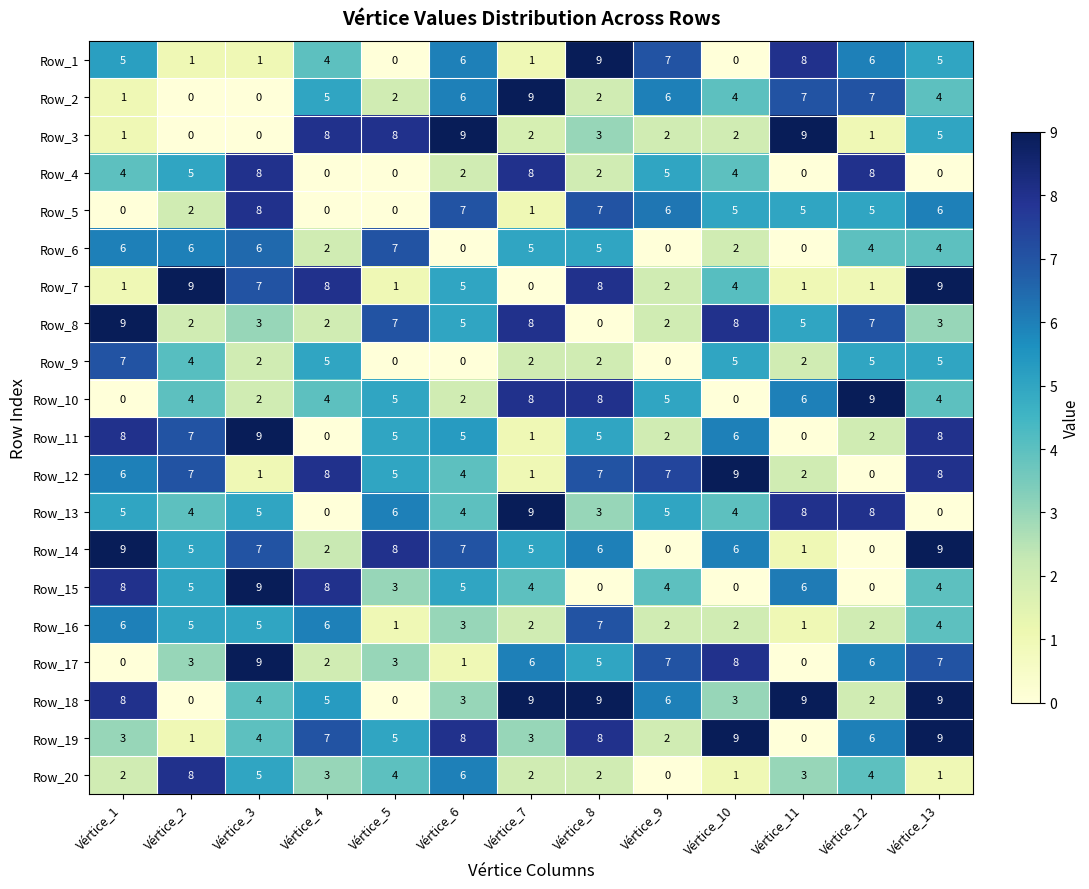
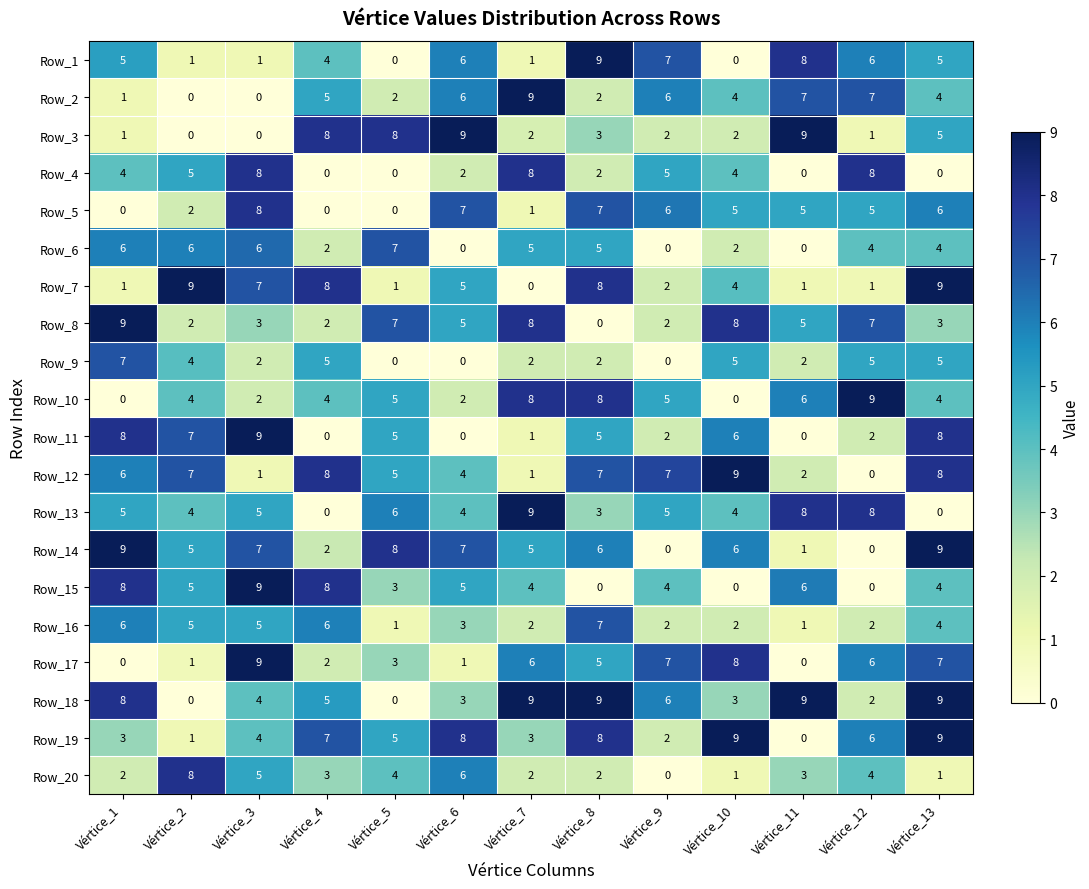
Row_11, Vértice_6: 5 -> 0
Row_17, Vértice_2: 3 -> 1
